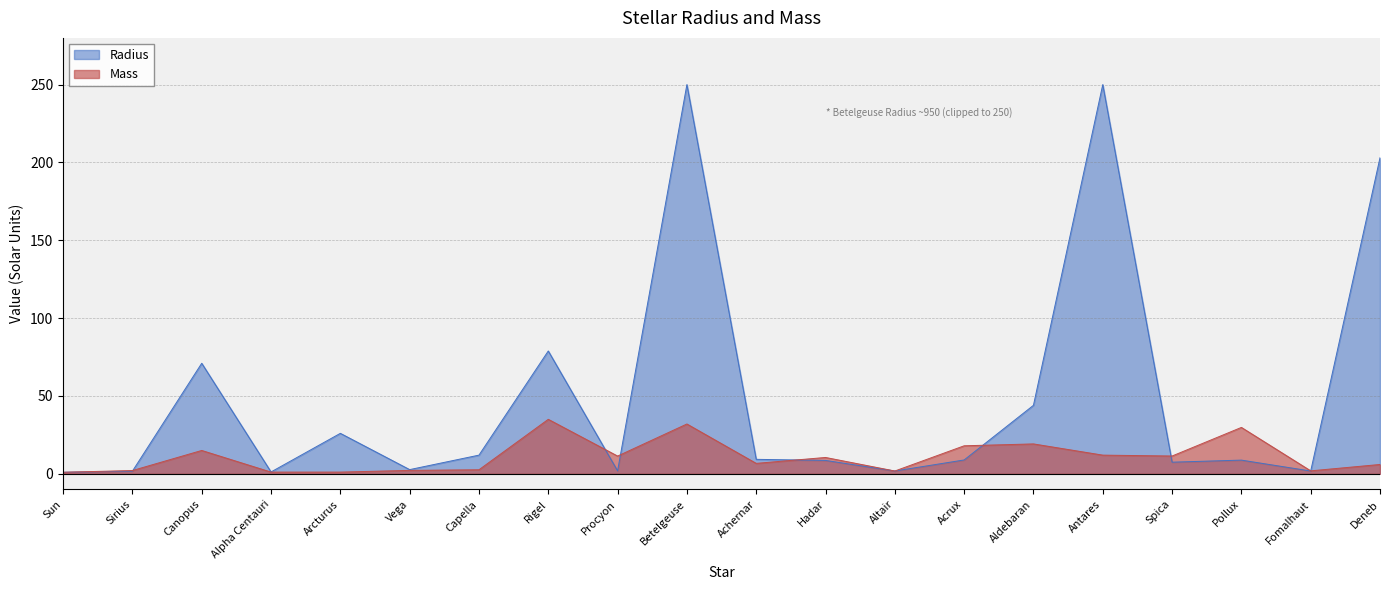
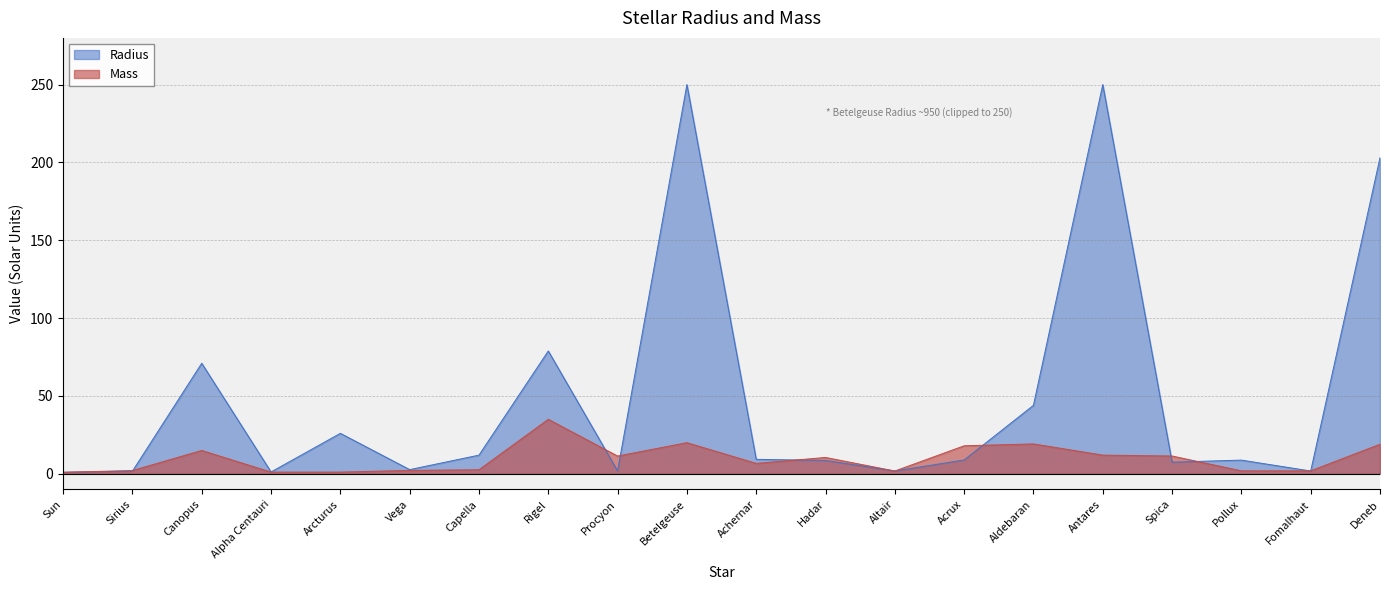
Mass, Betelgeuse: 32 -> 20
Mass, Pollux: 30 -> 2
Mass, Deneb: 6 -> 19
